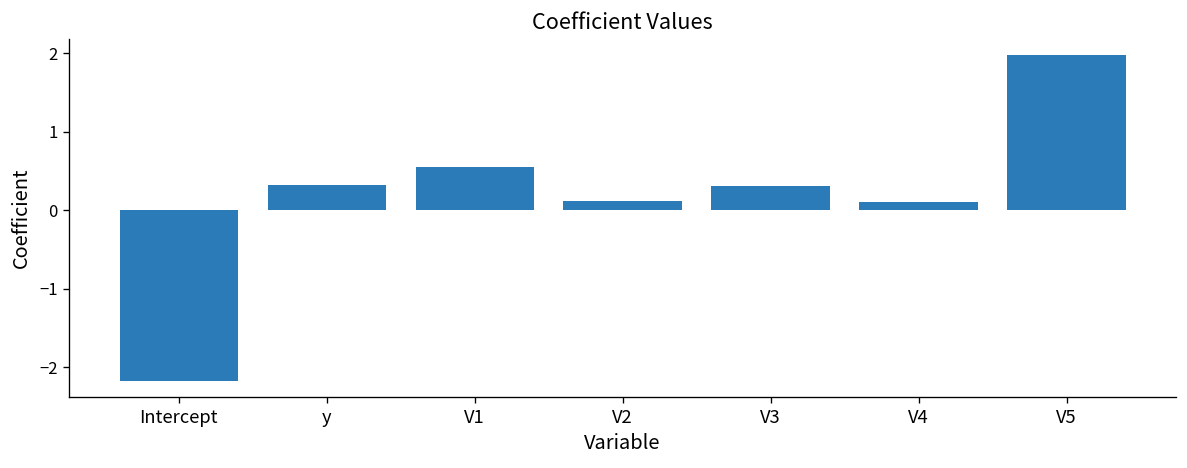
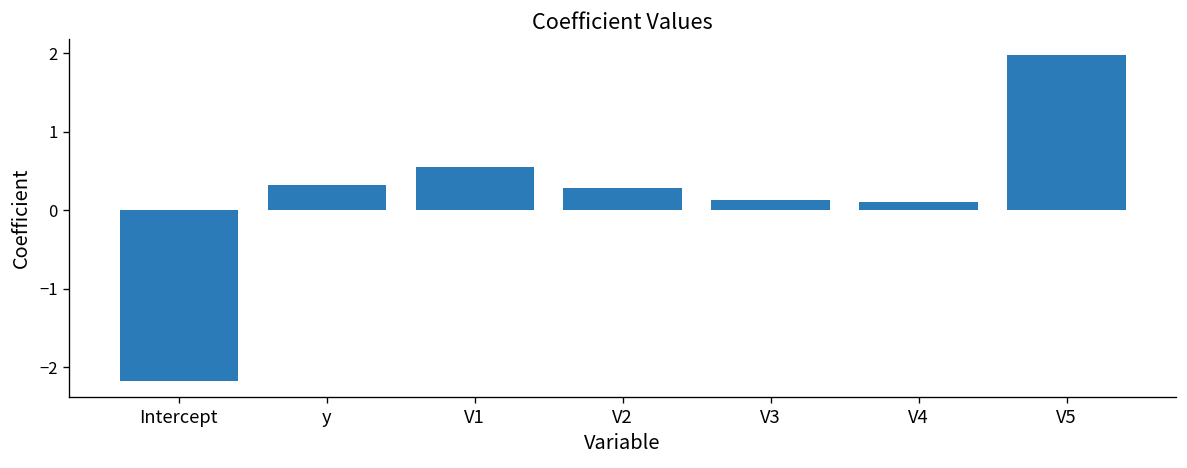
V2: 0.1 -> 0.3
V3: 0.3 -> 0.1
